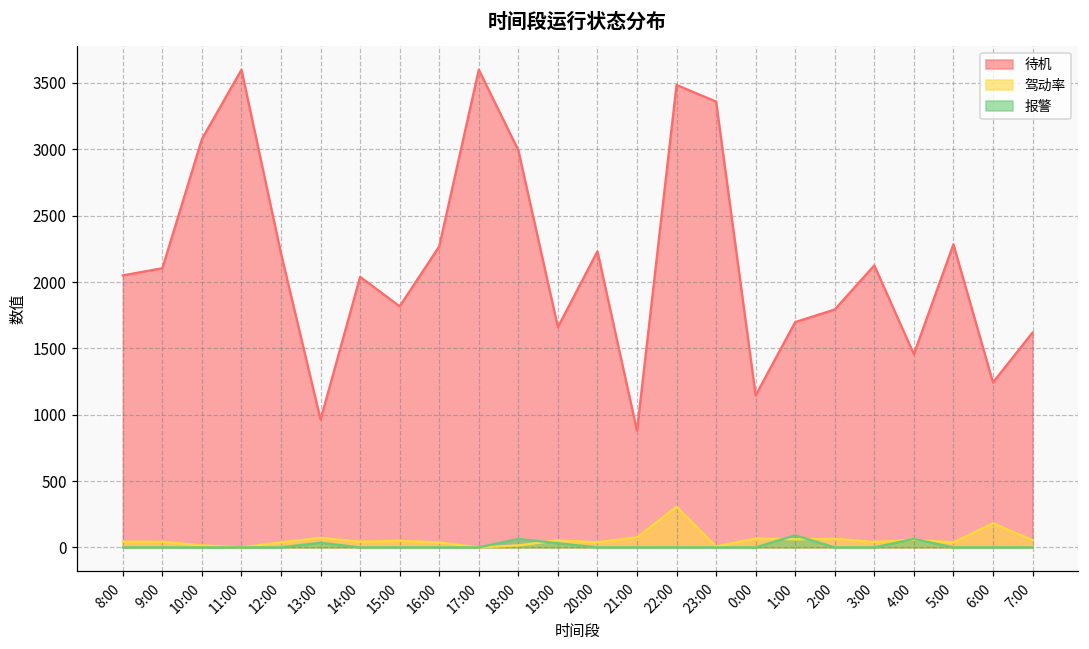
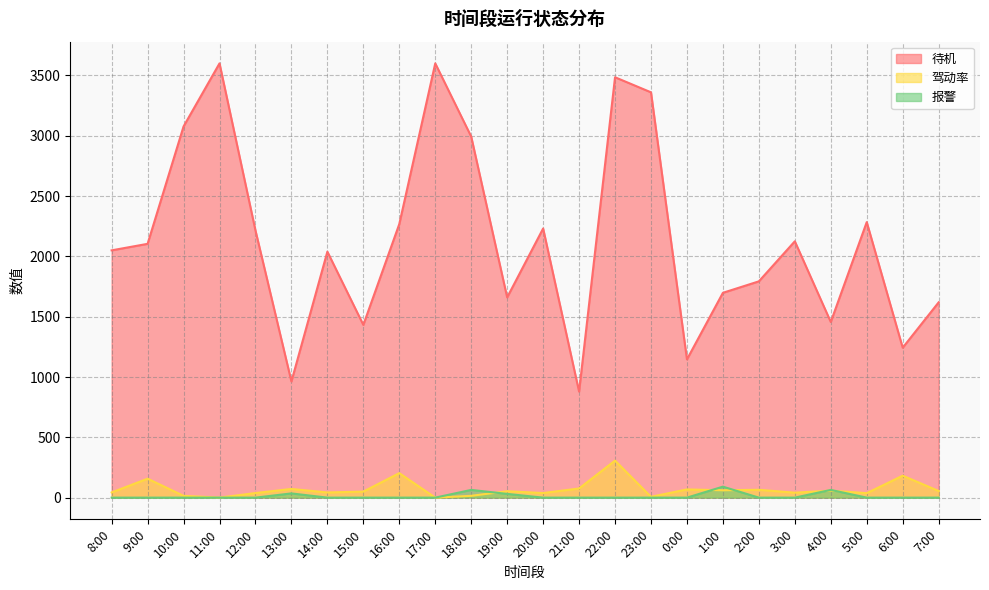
驾动率, 9:00: 40 -> 160
待机, 15:00: 1820 -> 1430
驾动率, 16:00: 40 -> 200
